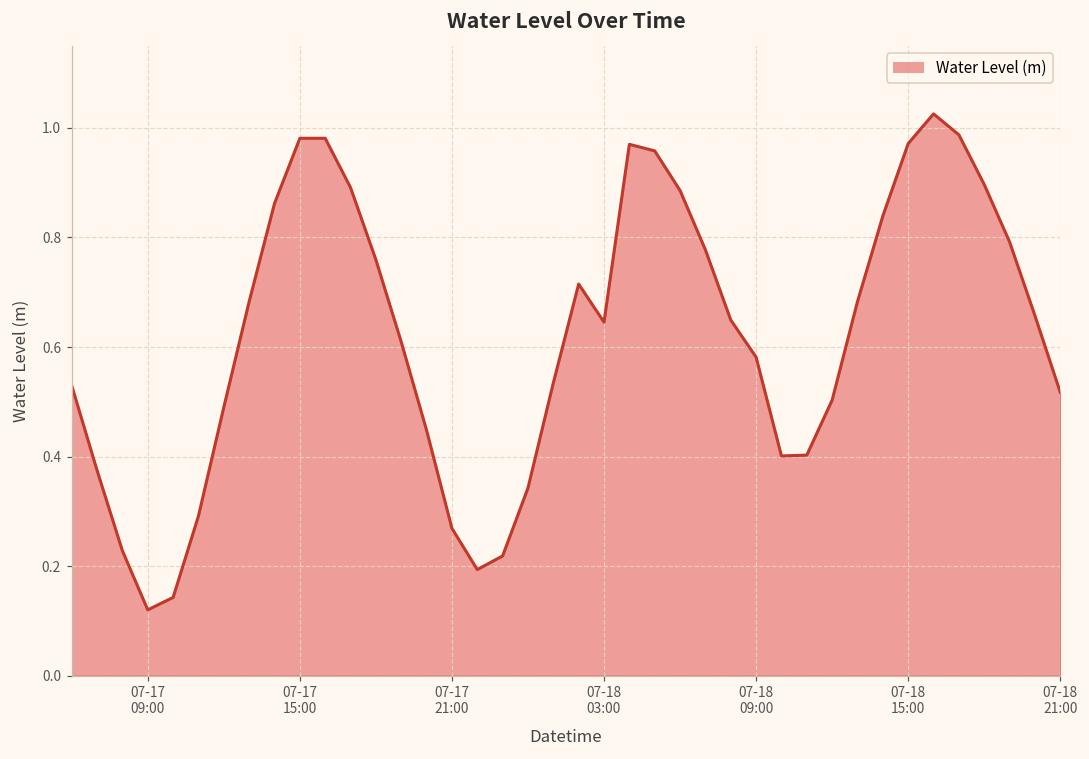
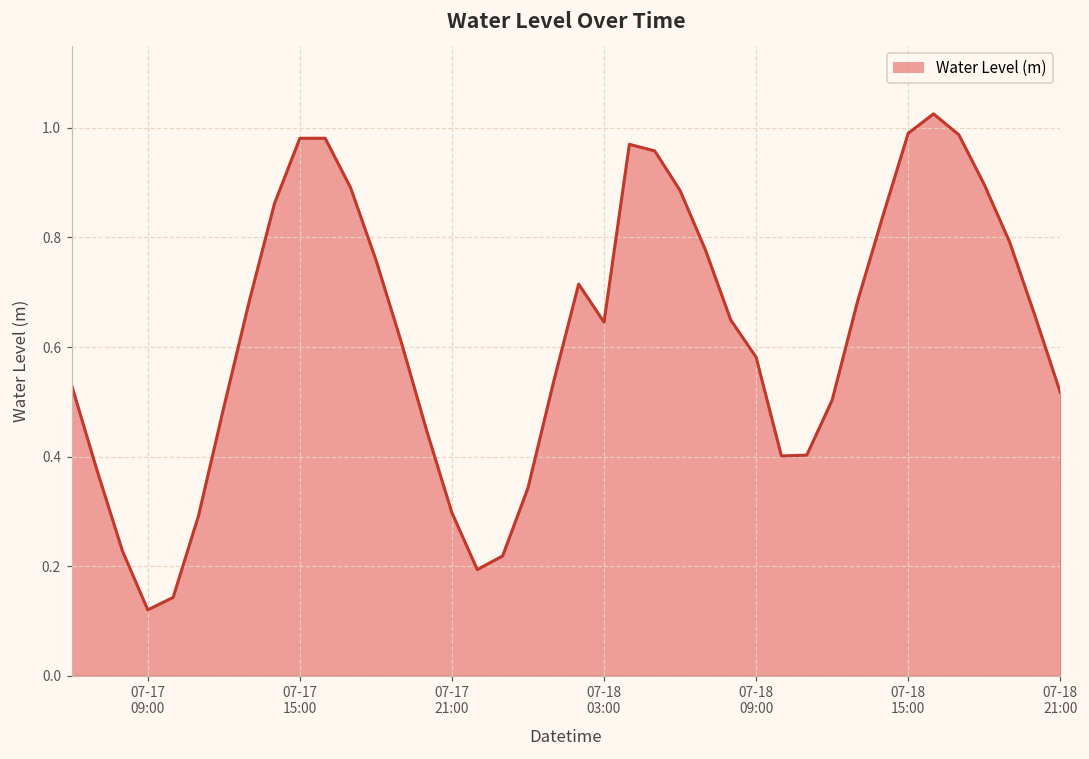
07-17 21:00: 0.27 -> 0.30
07-18 15:00: 0.97 -> 0.99
